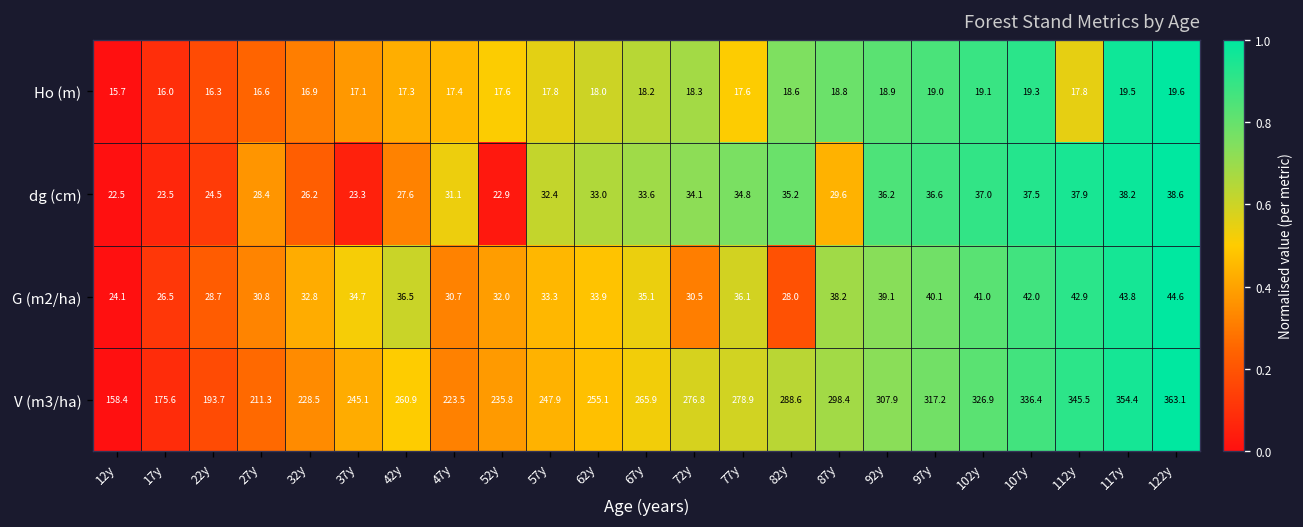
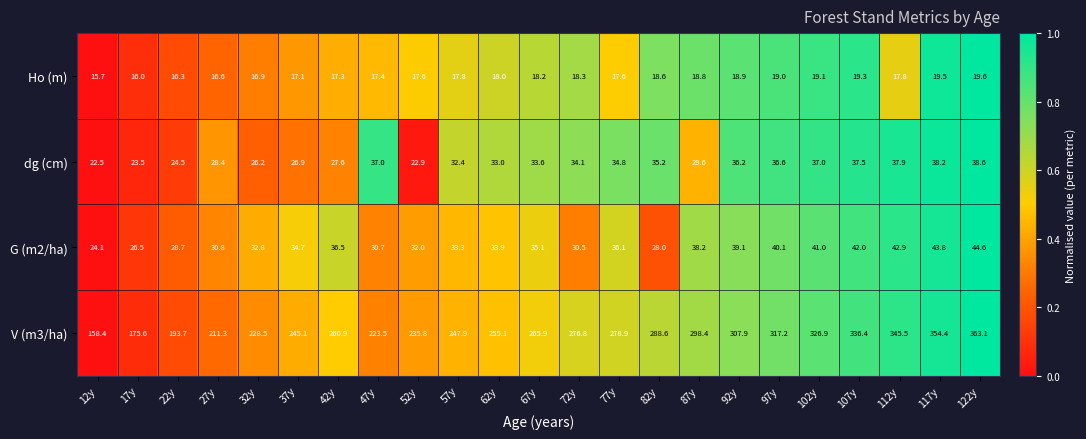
dg (cm), 37y: 23.3 -> 26.9
dg (cm), 47y: 31.1 -> 37.0
